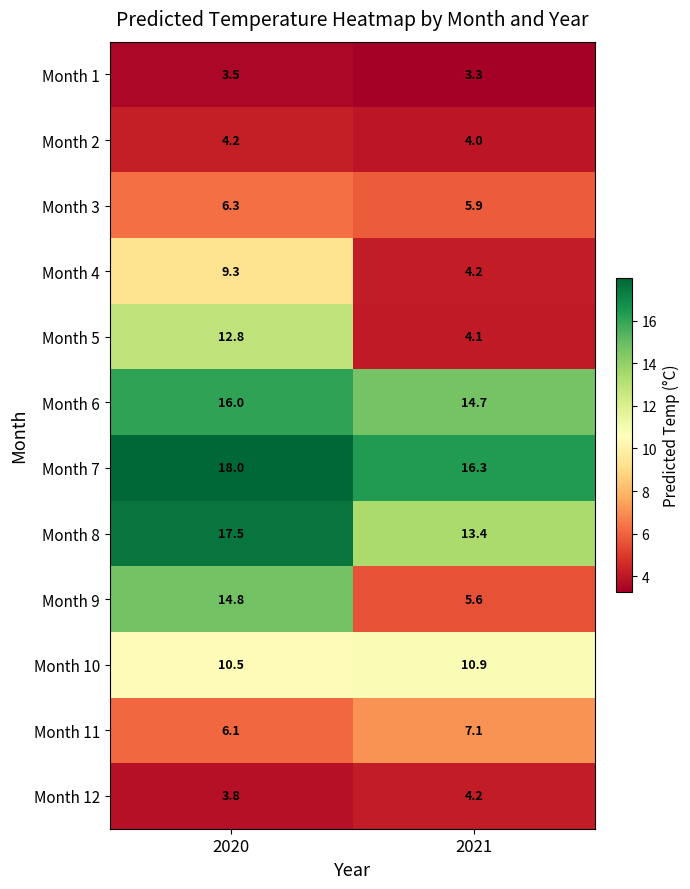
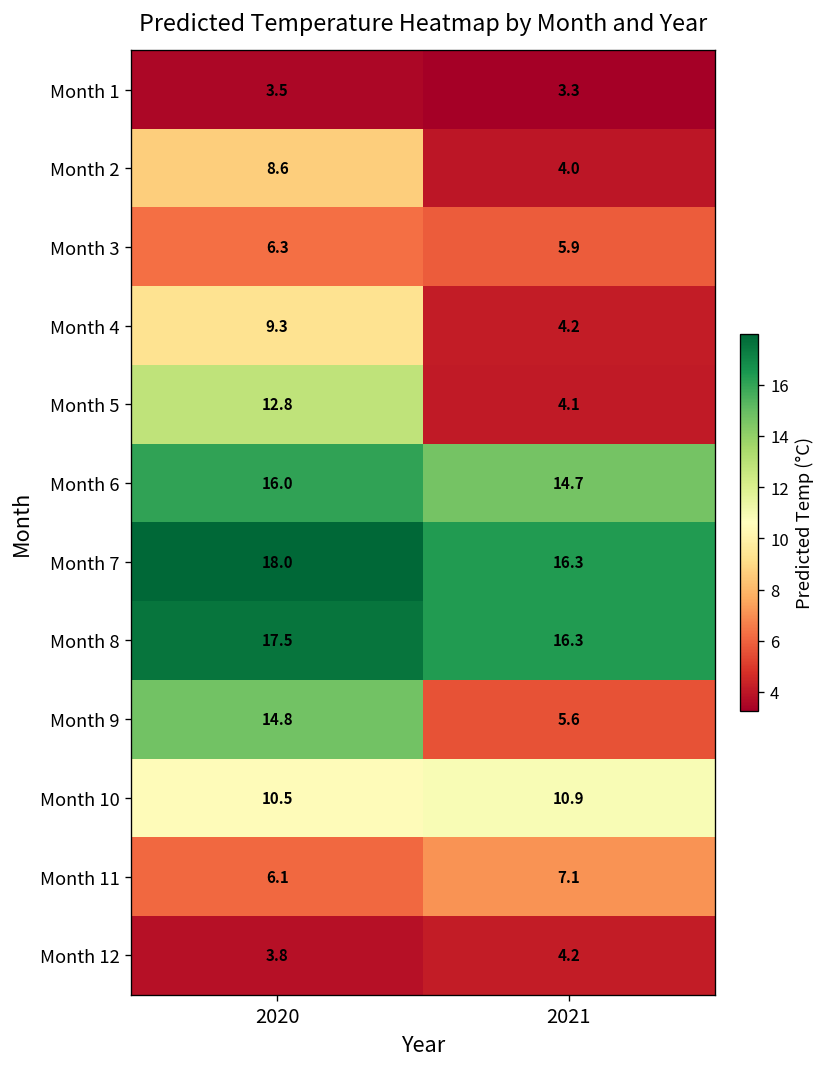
Month 2, 2020: 4.2 -> 8.6
Month 8, 2021: 13.4 -> 16.3
